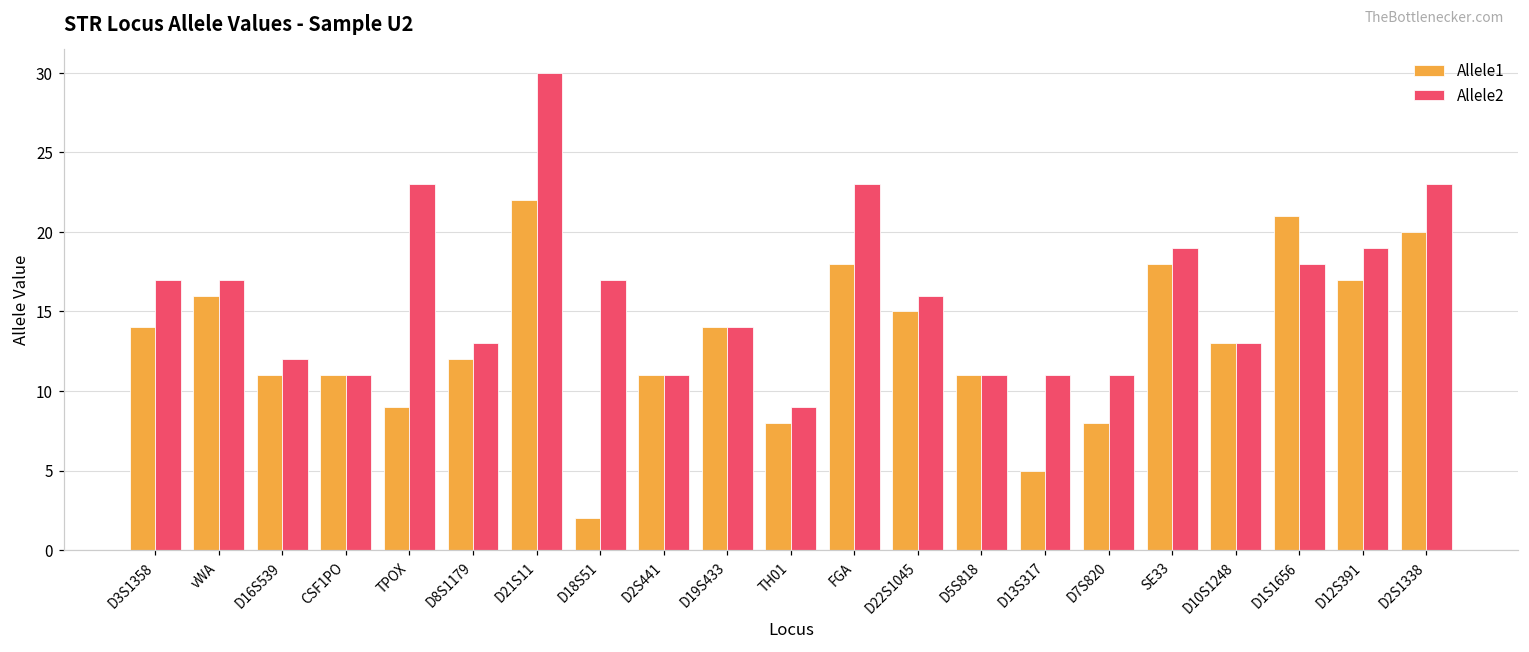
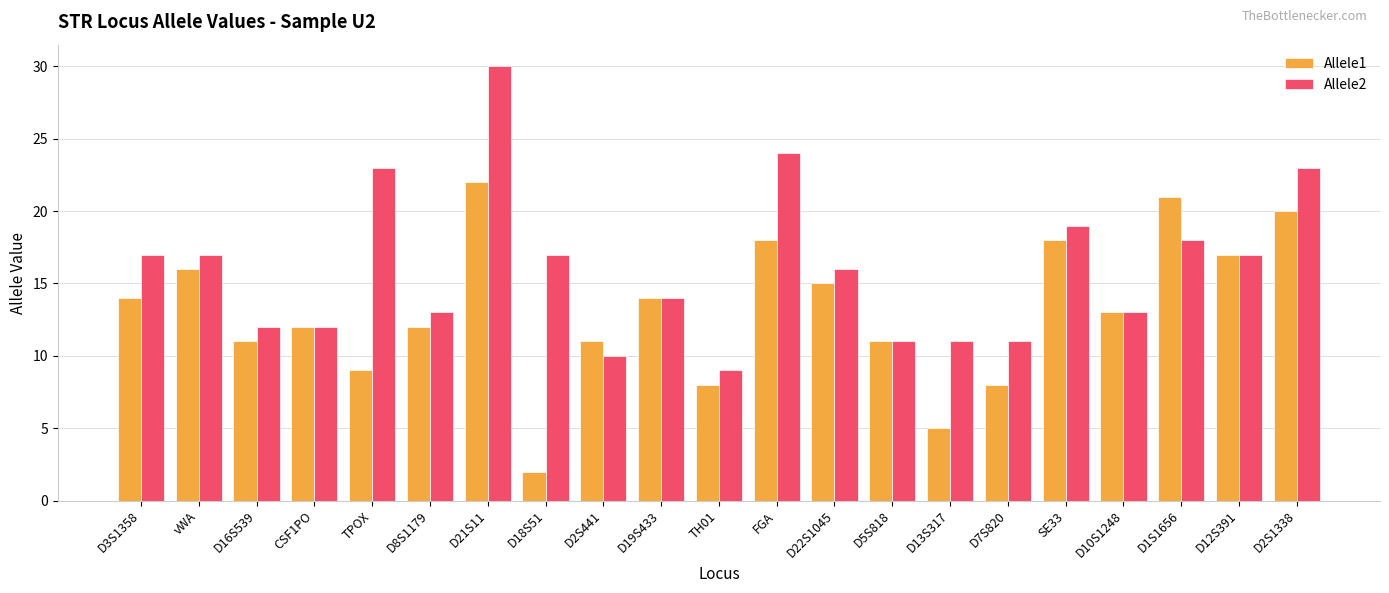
Allele1, CSF1PO: 11 -> 12
Allele2, CSF1PO: 11 -> 12
Allele2, D2S441: 11 -> 10
Allele2, FGA: 23 -> 24
Allele2, D12S391: 19 -> 17
